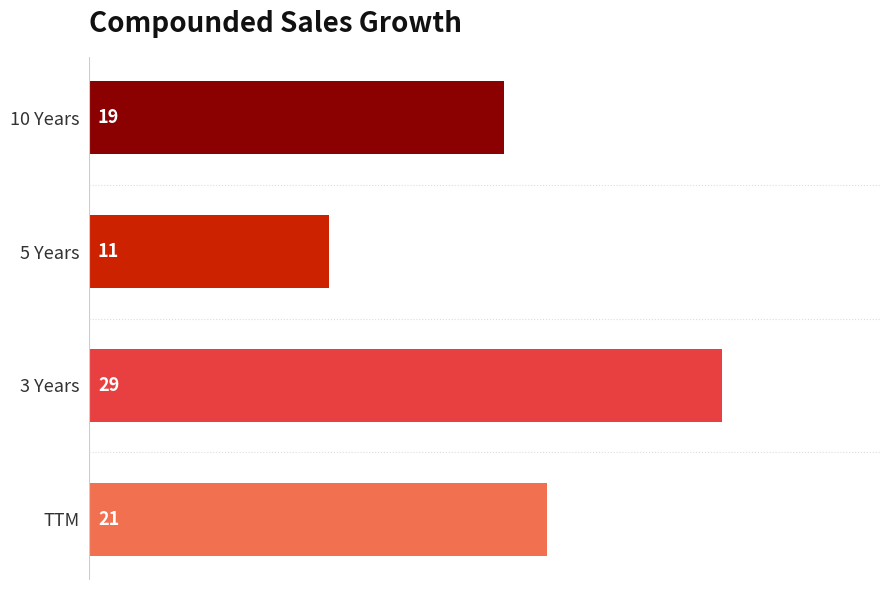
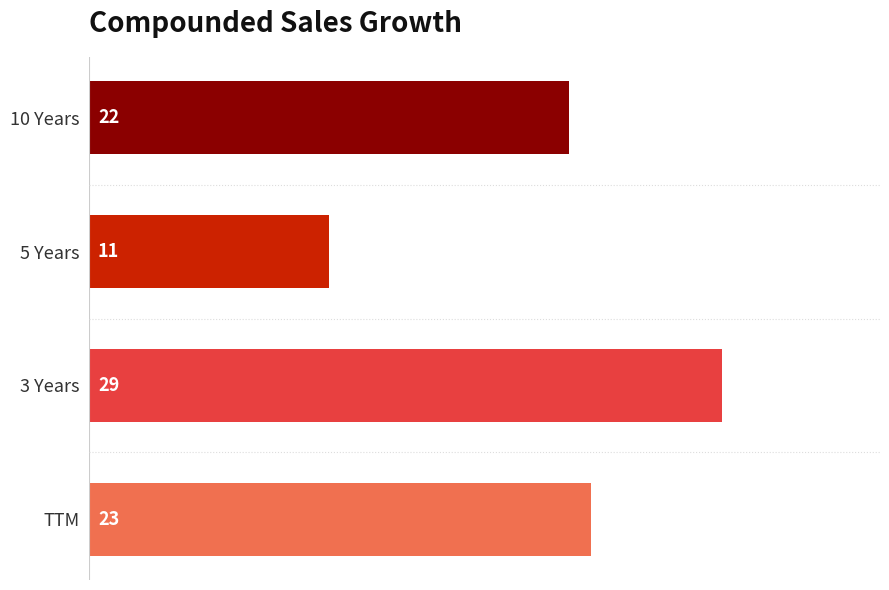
10 Years: 19 -> 22
TTM: 21 -> 23
